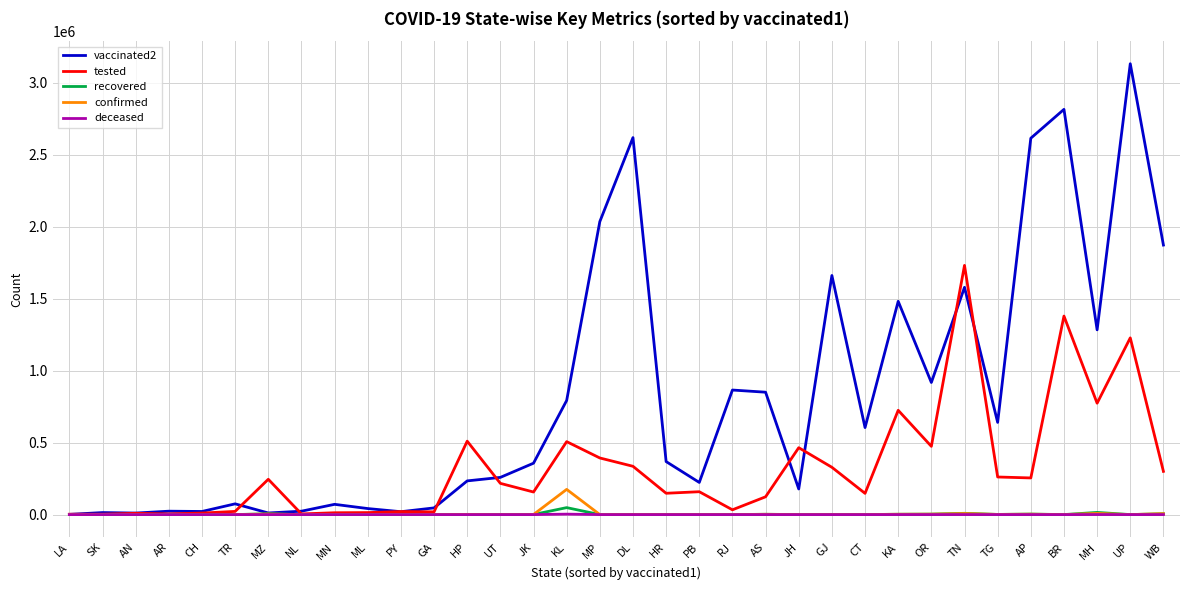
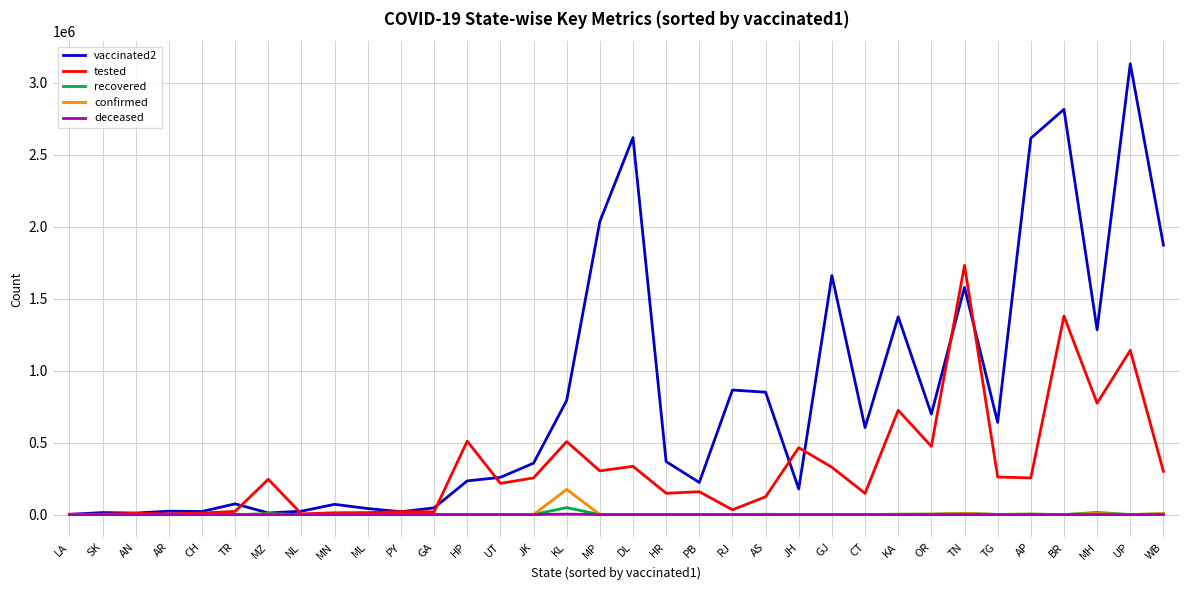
tested, JK: 160000 -> 250000
tested, MP: 390000 -> 300000
vaccinated2, KA: 1480000 -> 1370000
vaccinated2, OR: 920000 -> 700000
tested, UP: 1230000 -> 1140000
